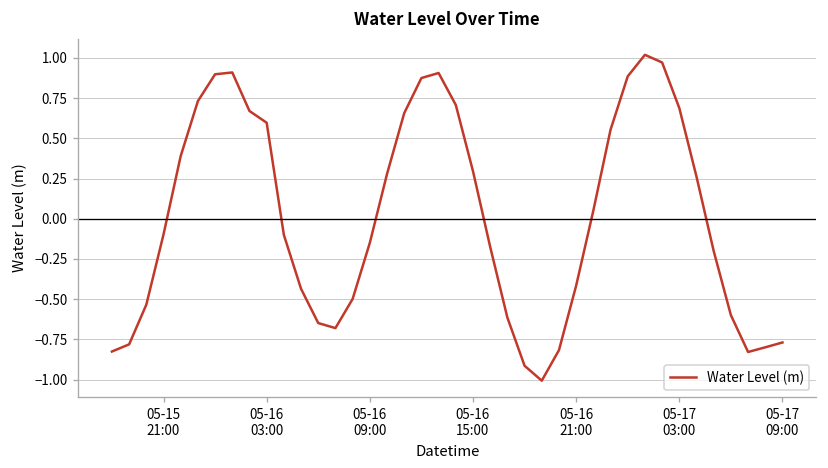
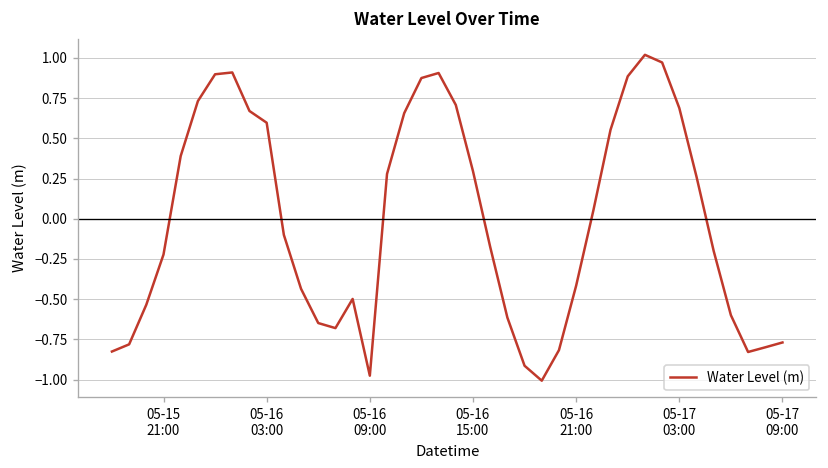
05-15 21:00: -0.10 -> -0.22
05-16 09:00: -0.15 -> -0.98
